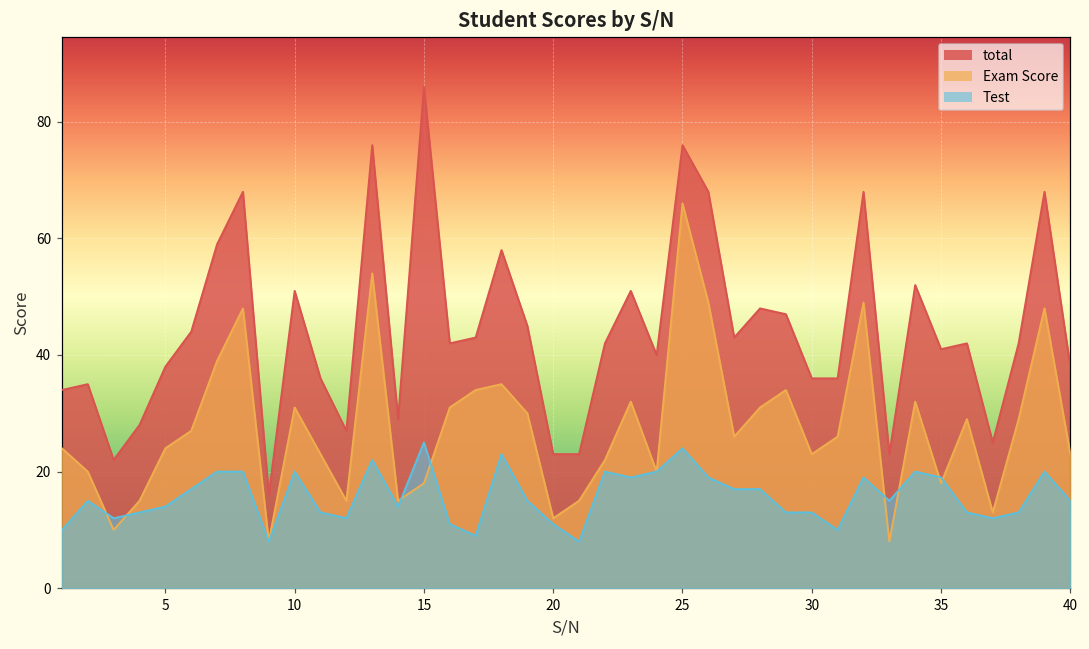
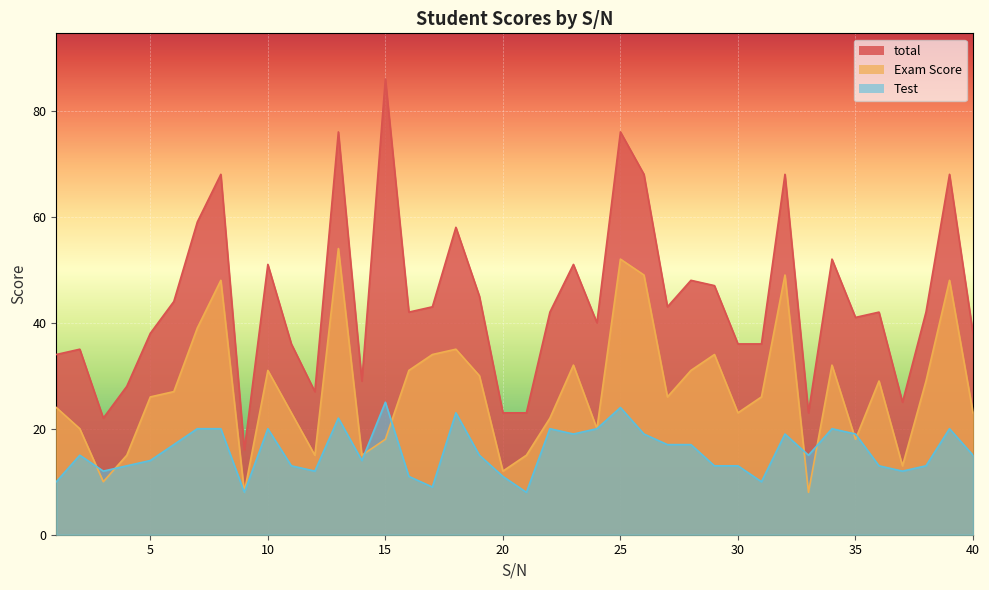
Exam Score, 5: 24 -> 26
Exam Score, 25: 66 -> 52
